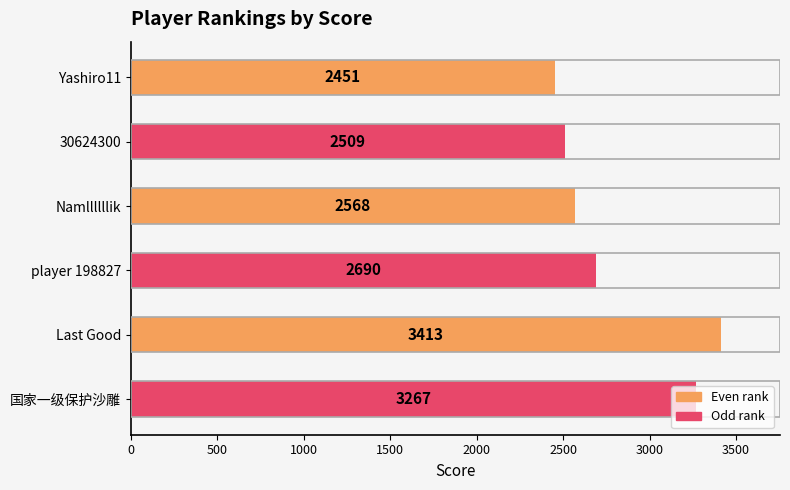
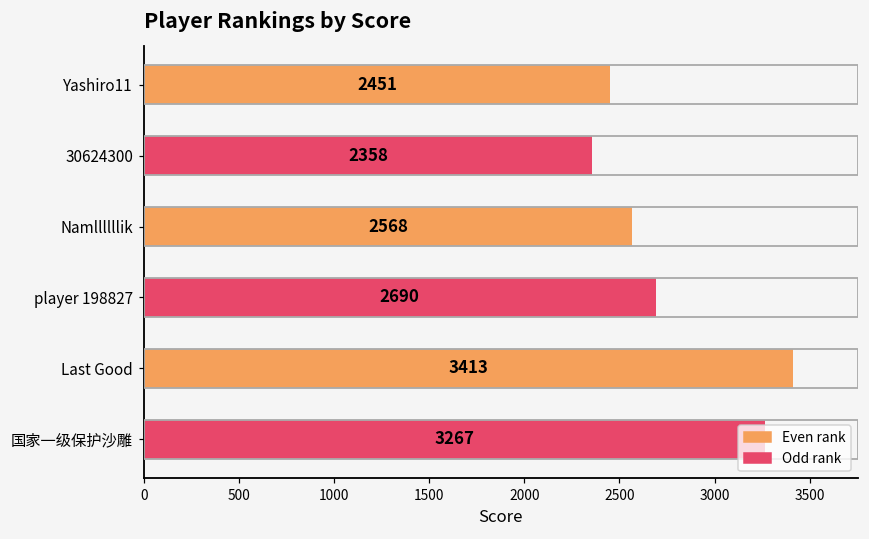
30624300: 2509 -> 2358
